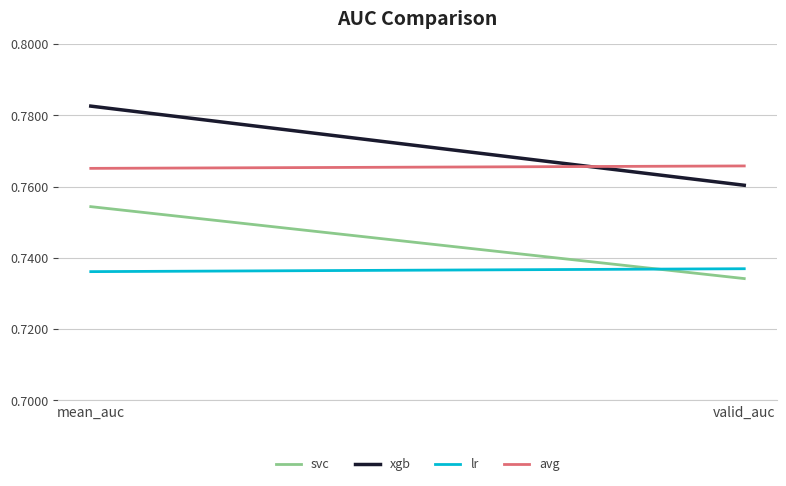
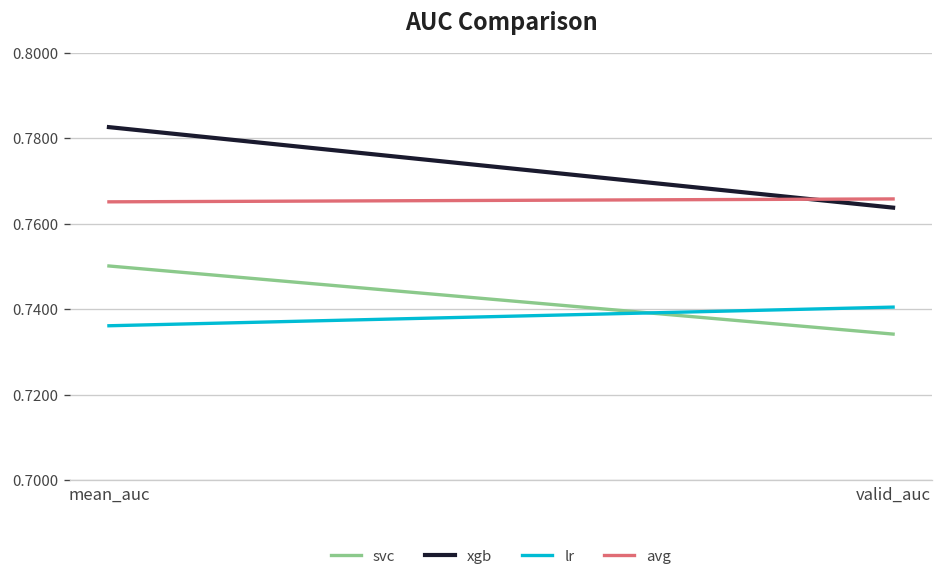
svc, mean_auc: 0.754 -> 0.750
xgb, valid_auc: 0.760 -> 0.764
lr, valid_auc: 0.737 -> 0.741
